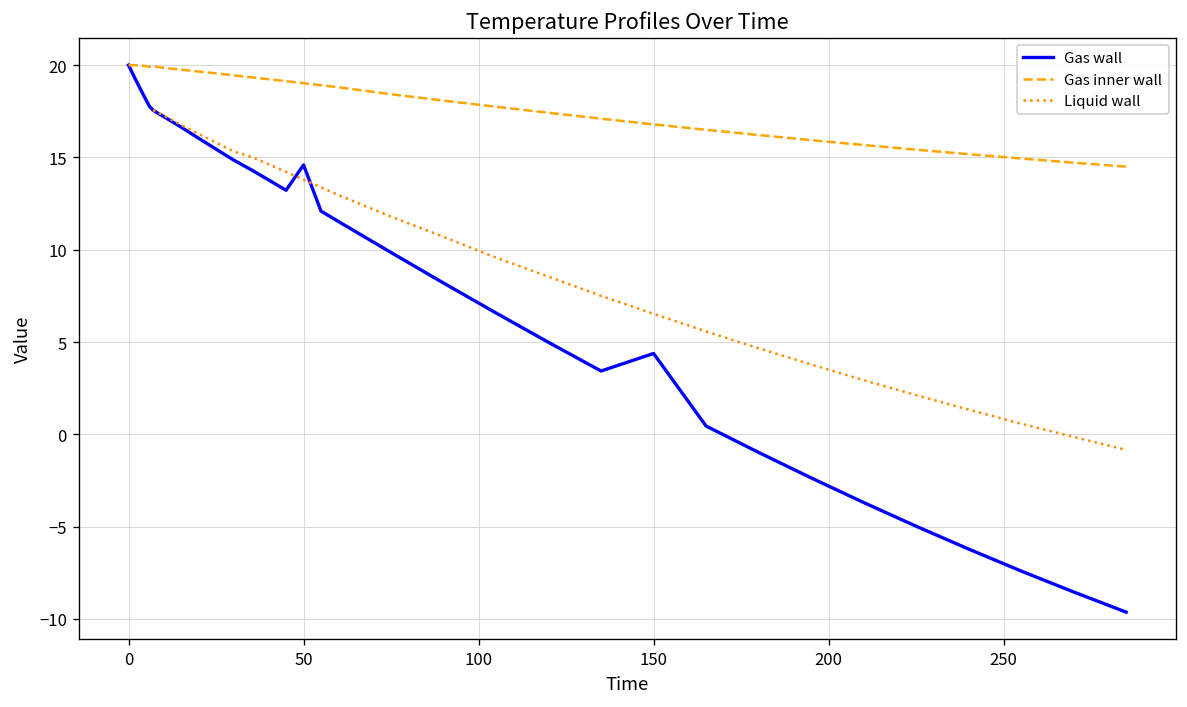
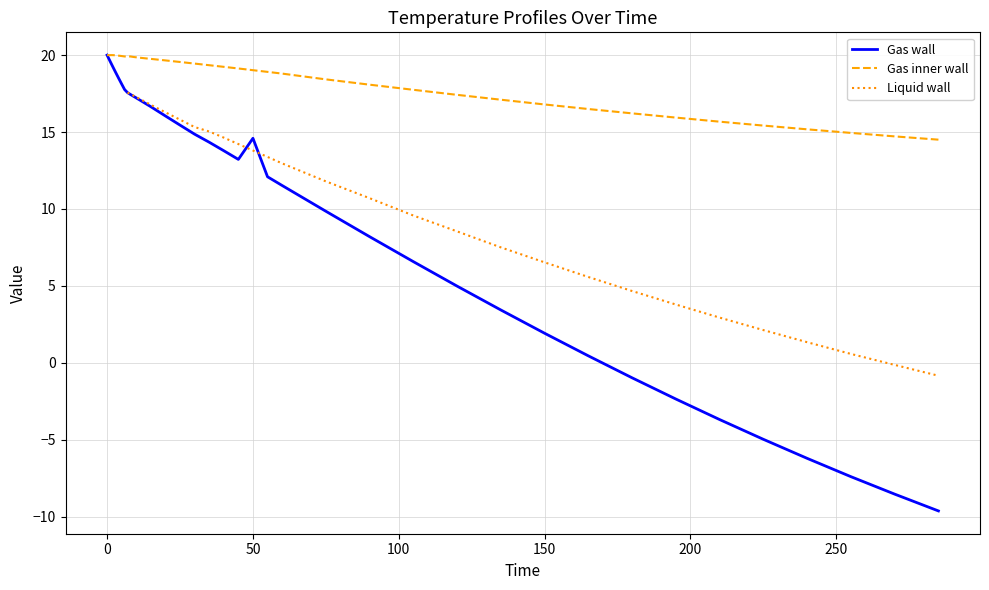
Gas wall, 150: 4.4 -> 1.9
